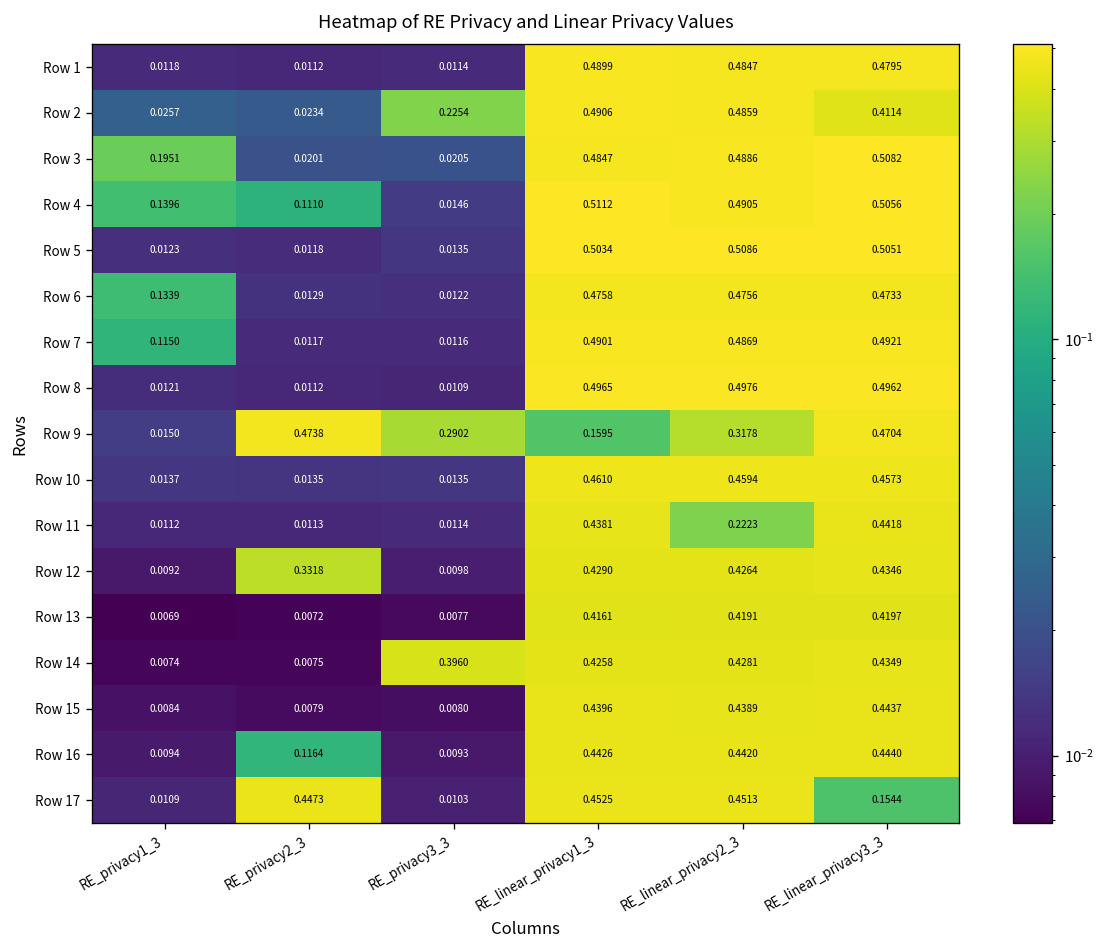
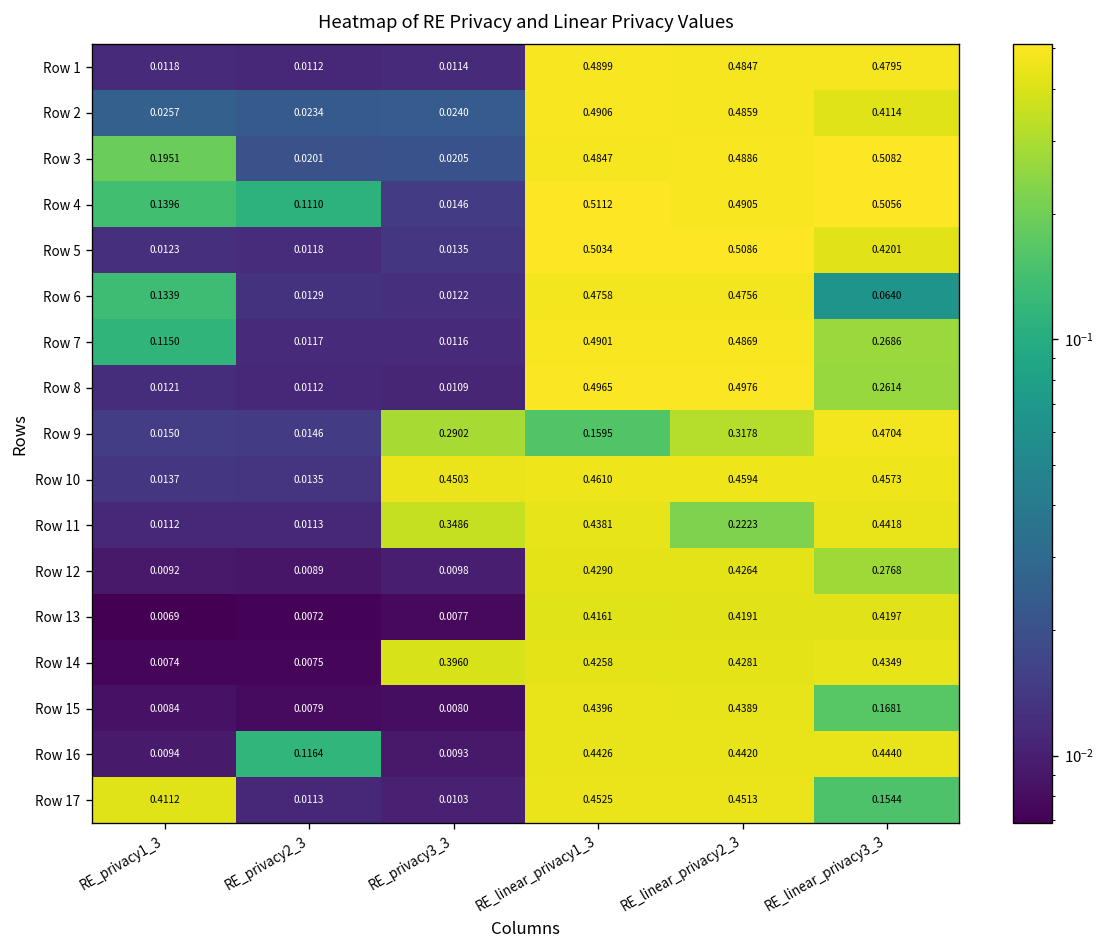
Row 2, RE_privacy3_3: 0.2254 -> 0.0240
Row 5, RE_linear_privacy3_3: 0.5051 -> 0.4201
Row 6, RE_linear_privacy3_3: 0.4733 -> 0.0640
Row 7, RE_linear_privacy3_3: 0.4921 -> 0.2686
Row 8, RE_linear_privacy3_3: 0.4962 -> 0.2614
Row 9, RE_privacy2_3: 0.4738 -> 0.0146
Row 10, RE_privacy3_3: 0.0135 -> 0.4503
Row 11, RE_privacy3_3: 0.0114 -> 0.3486
Row 12, RE_privacy2_3: 0.3318 -> 0.0089
Row 12, RE_linear_privacy3_3: 0.4346 -> 0.2768
Row 15, RE_linear_privacy3_3: 0.4437 -> 0.1681
Row 17, RE_privacy1_3: 0.0109 -> 0.4112
Row 17, RE_privacy2_3: 0.4473 -> 0.0113
